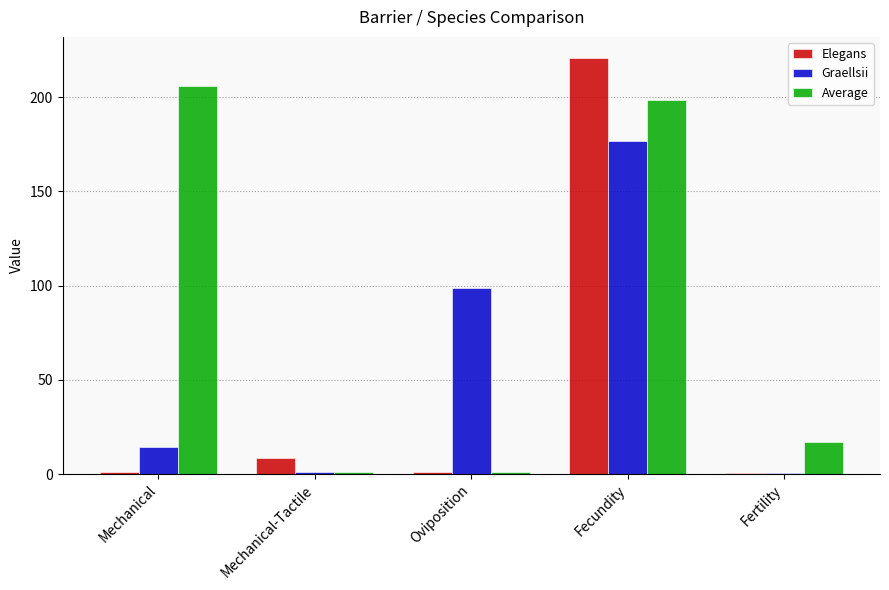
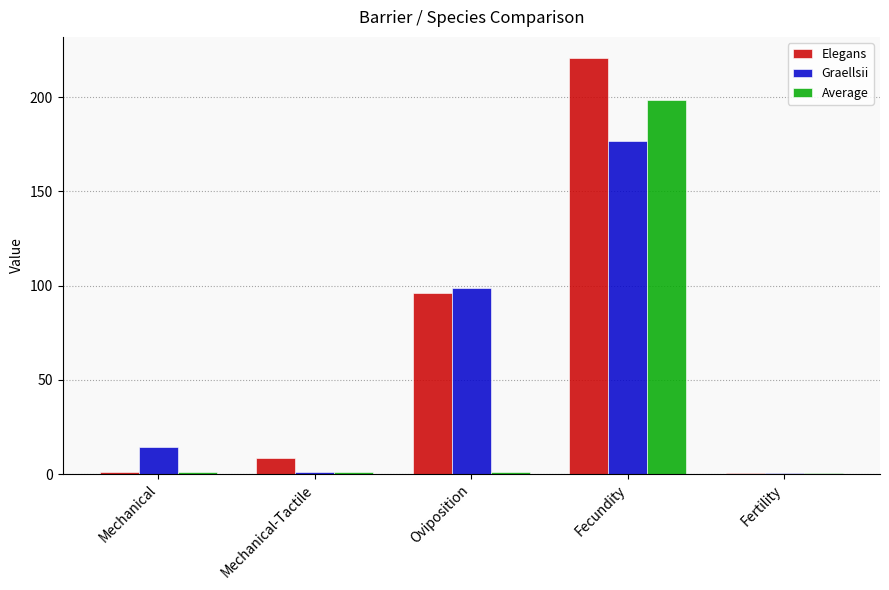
Average, Mechanical: 206 -> 1
Elegans, Oviposition: 1 -> 96
Average, Fertility: 17 -> 1
